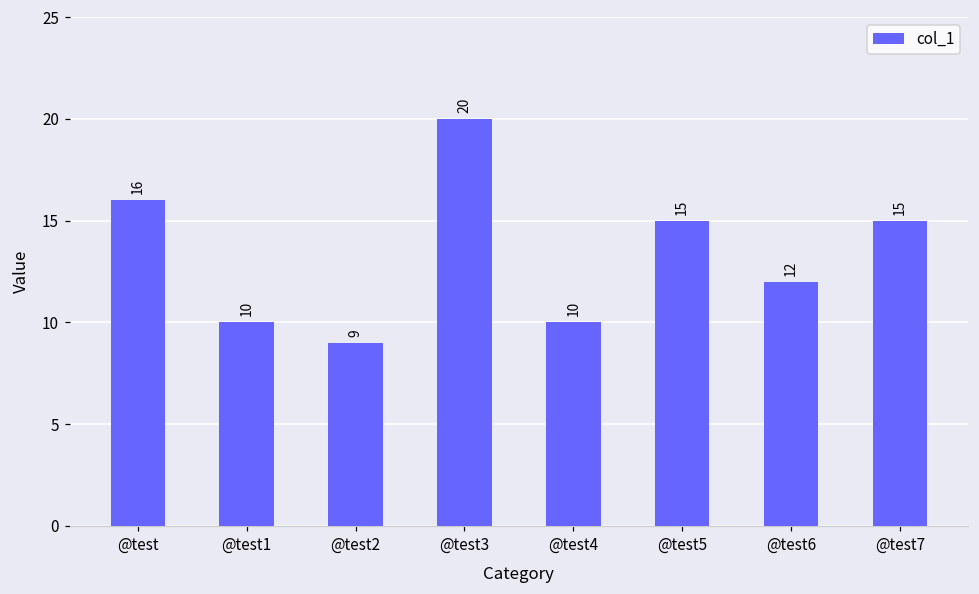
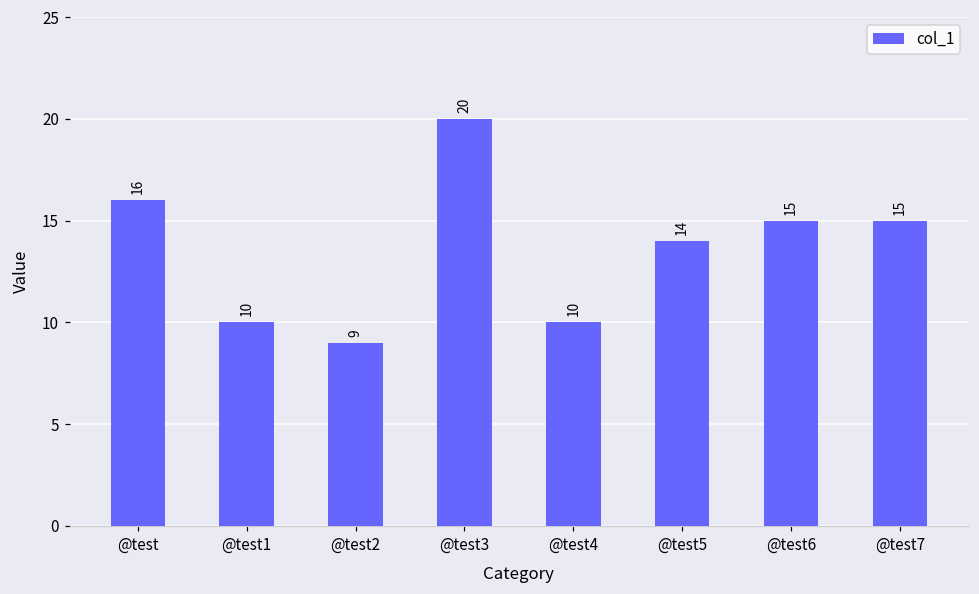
@test5: 15 -> 14
@test6: 12 -> 15
